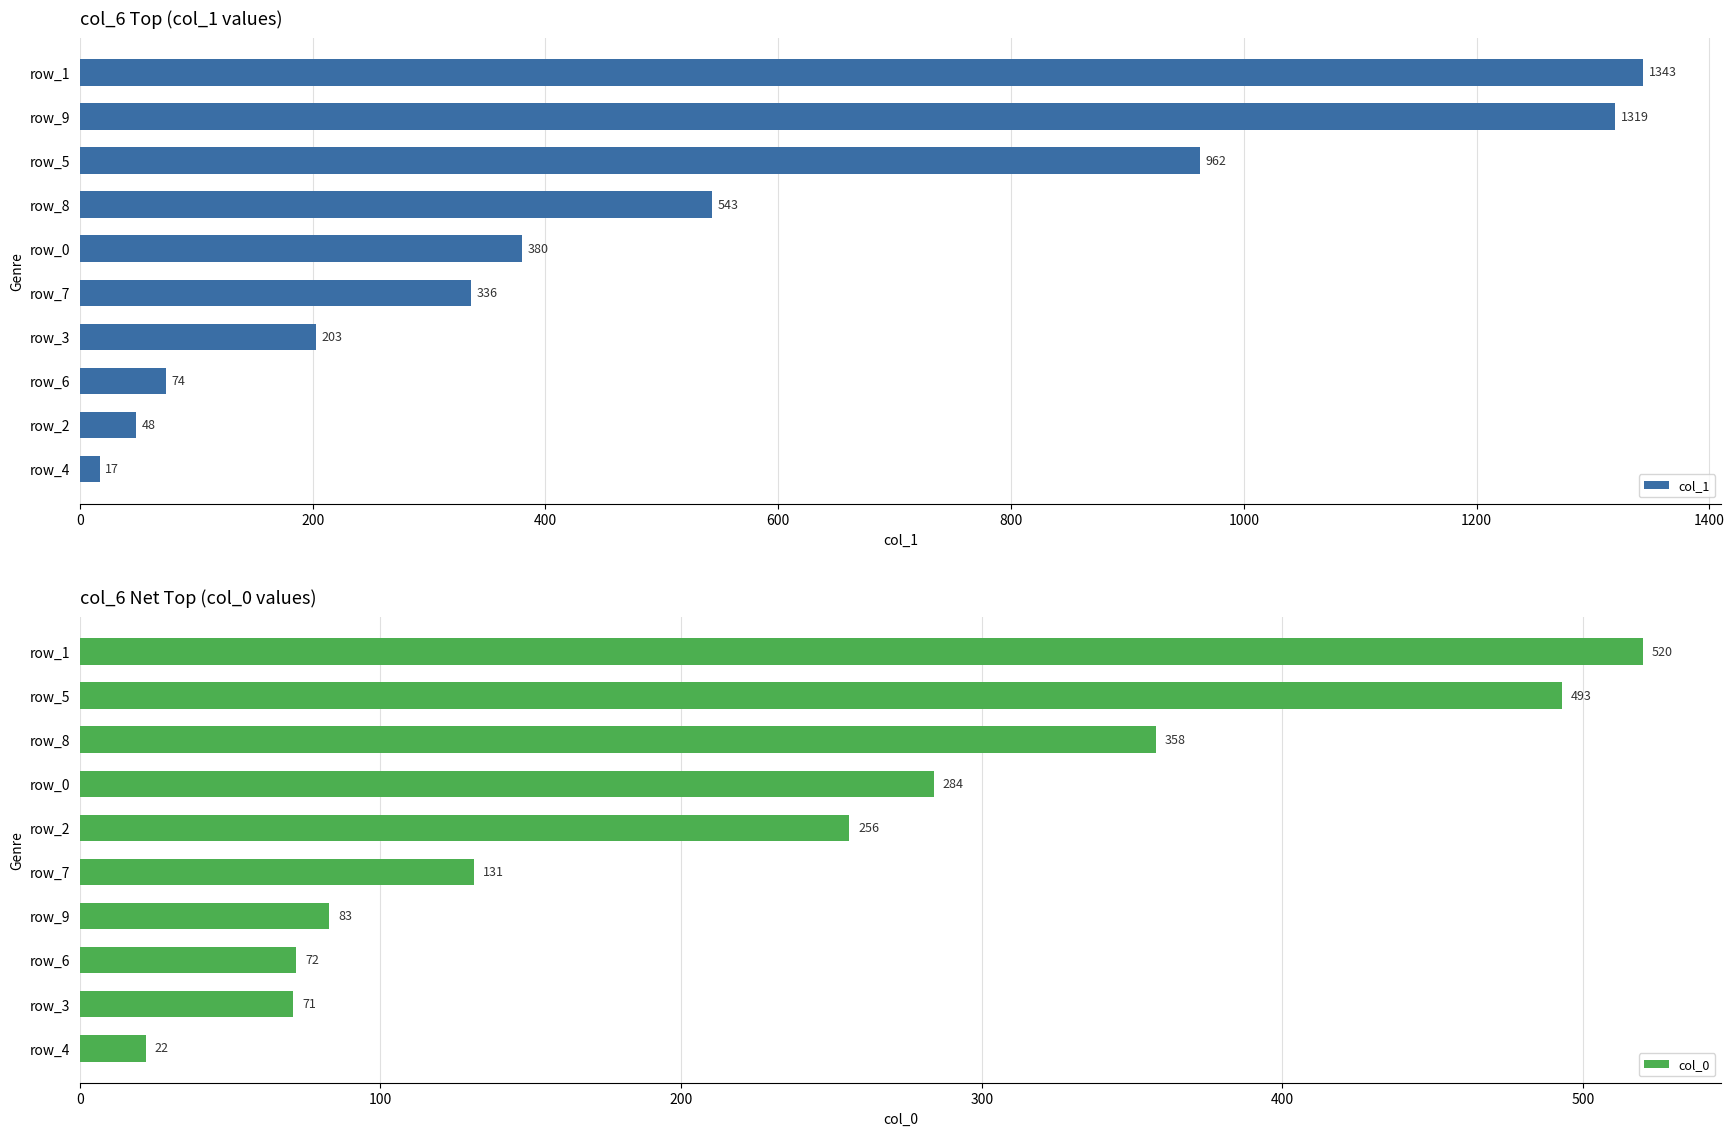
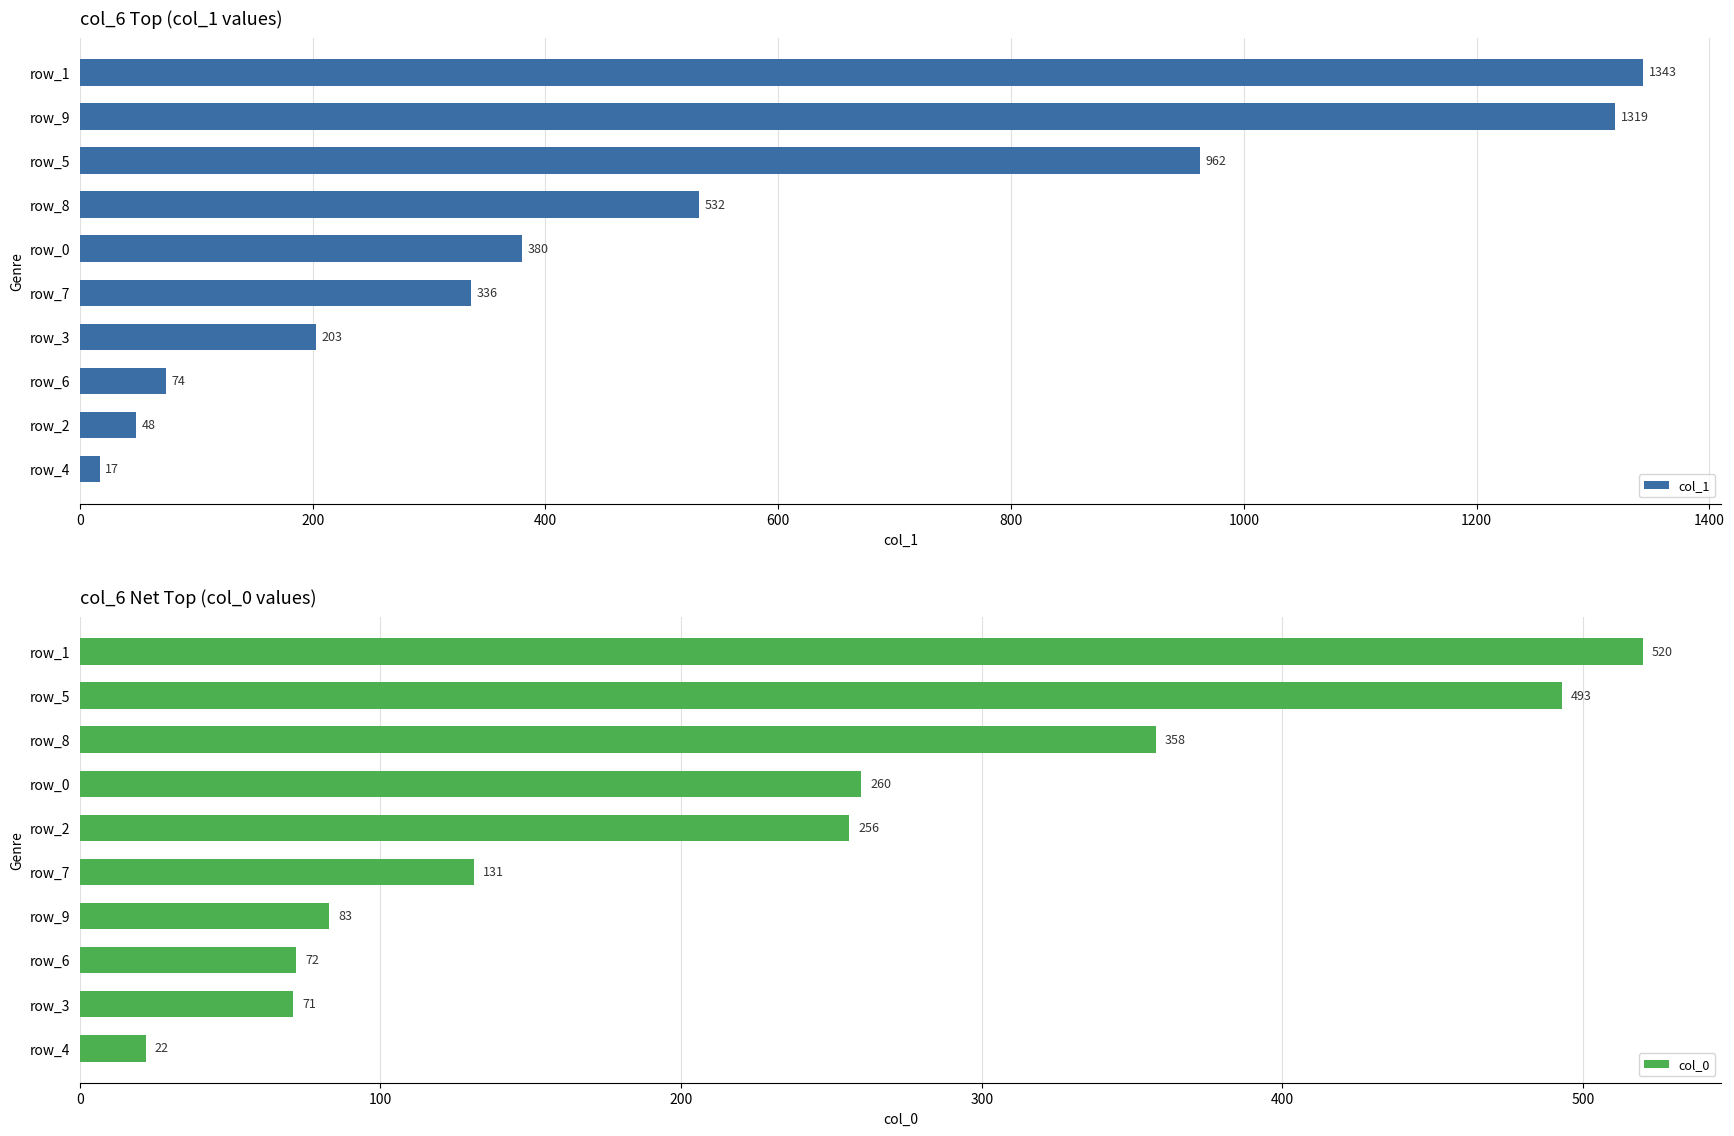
col_6 Top (col_1 values), row_8: 543 -> 532
col_6 Net Top (col_0 values), row_0: 284 -> 260
